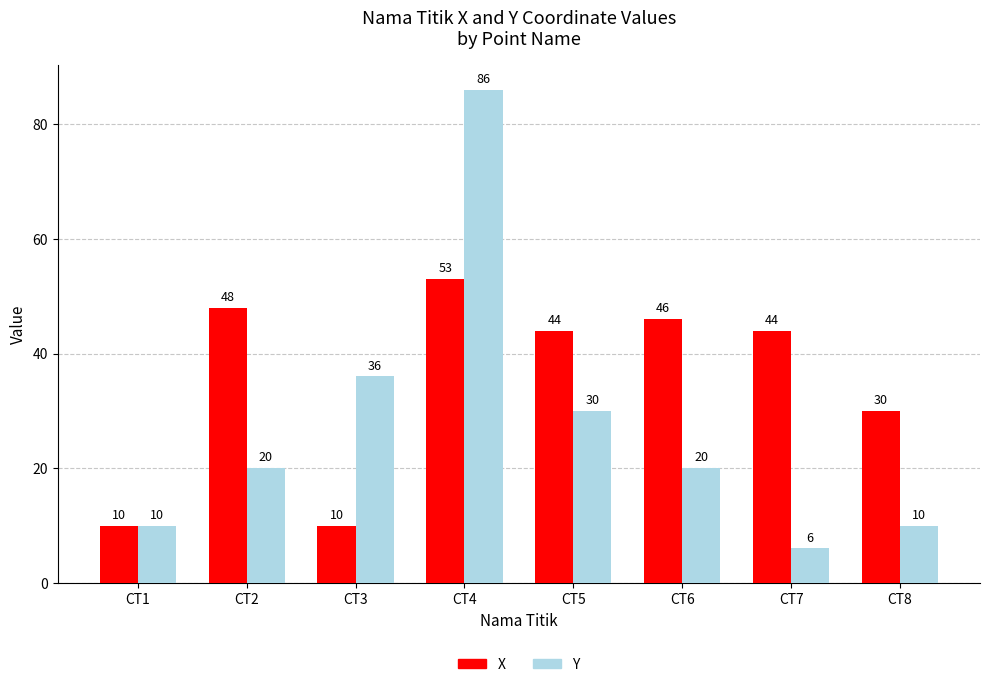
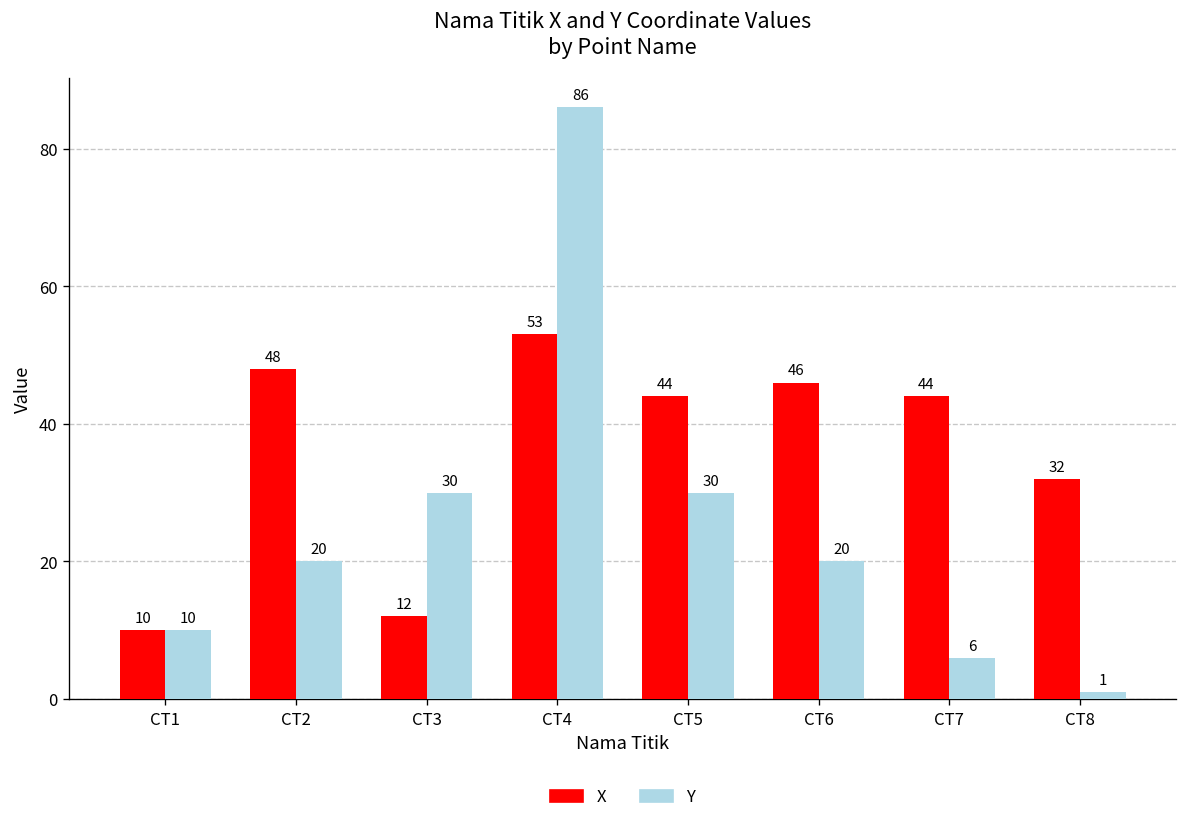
X, CT3: 10 -> 12
Y, CT3: 36 -> 30
X, CT8: 30 -> 32
Y, CT8: 10 -> 1
